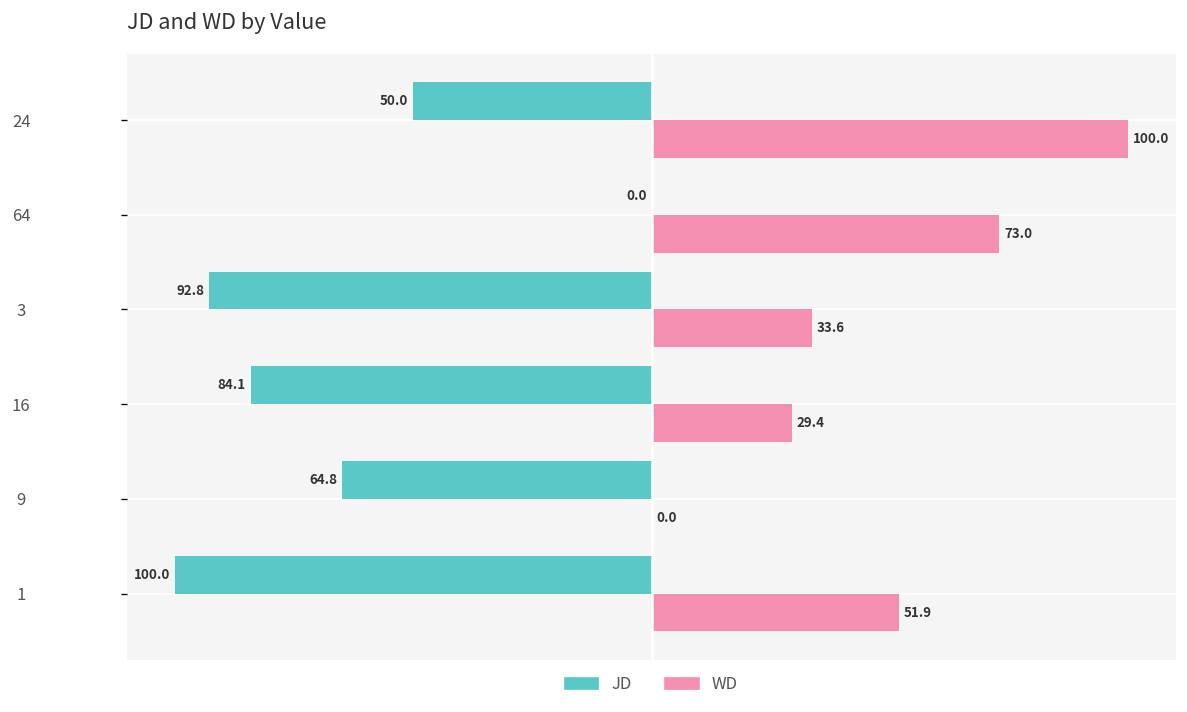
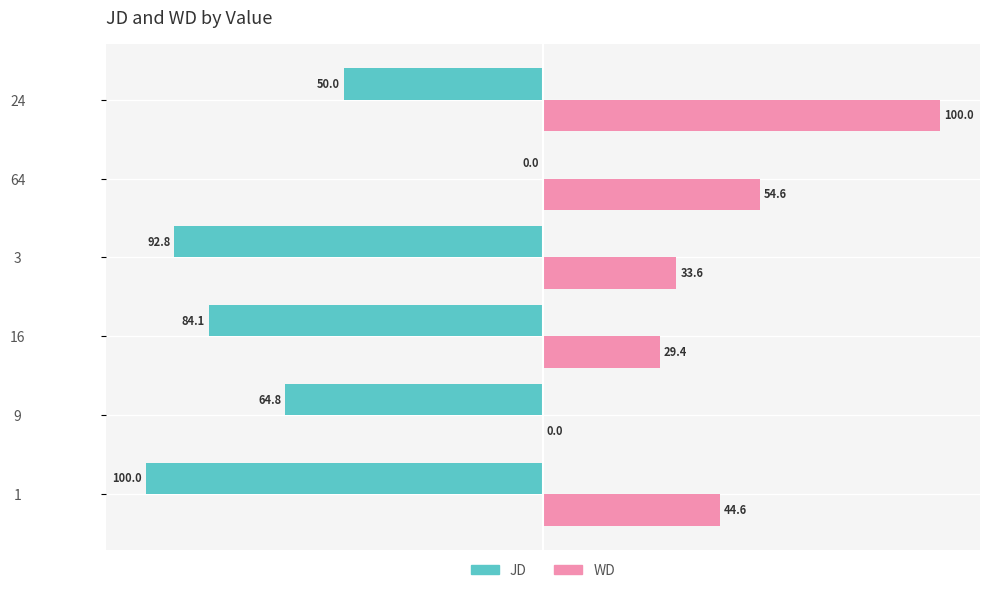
WD, 64: 73.0 -> 54.6
WD, 1: 51.9 -> 44.6
